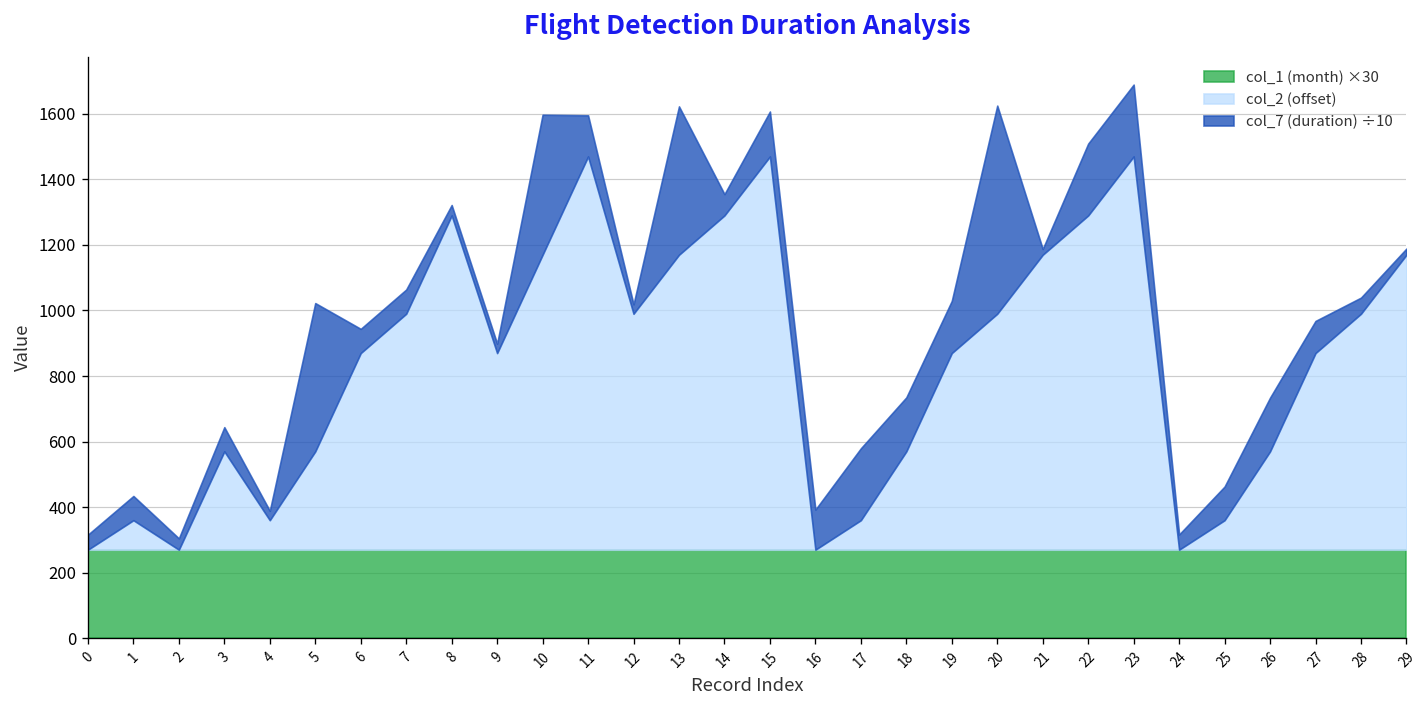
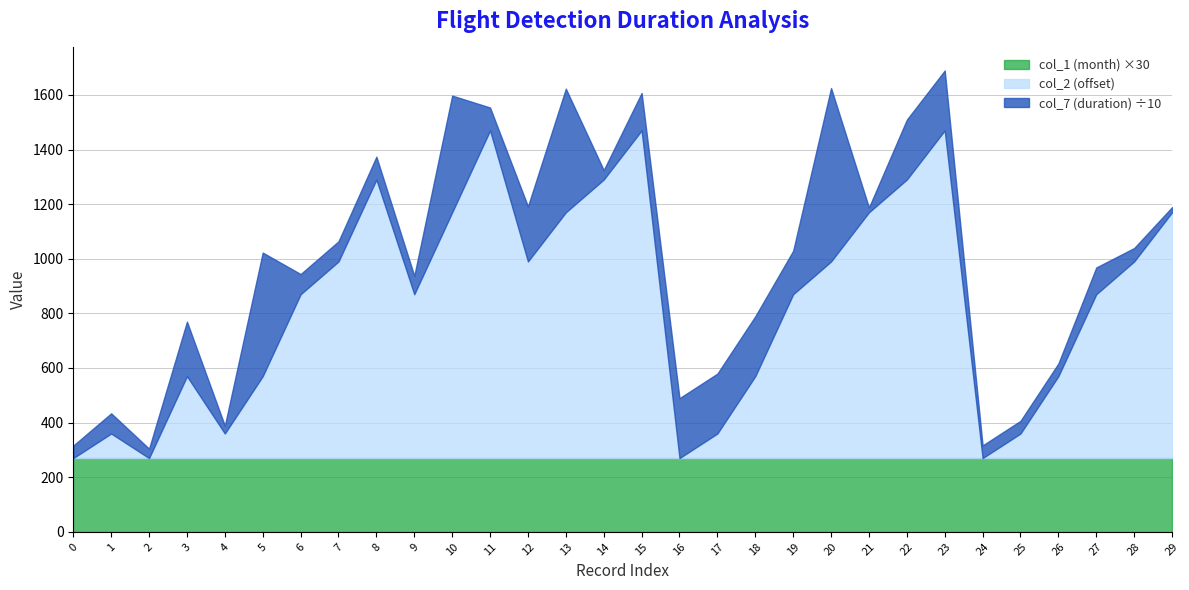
col_7 (duration) ÷10, 3: 70 -> 200
col_7 (duration) ÷10, 8: 30 -> 80
col_7 (duration) ÷10, 9: 30 -> 70
col_7 (duration) ÷10, 11: 130 -> 80
col_7 (duration) ÷10, 12: 30 -> 200
col_7 (duration) ÷10, 14: 70 -> 30
col_7 (duration) ÷10, 16: 120 -> 220
col_7 (duration) ÷10, 18: 160 -> 220
col_7 (duration) ÷10, 25: 100 -> 50
col_7 (duration) ÷10, 26: 160 -> 50
